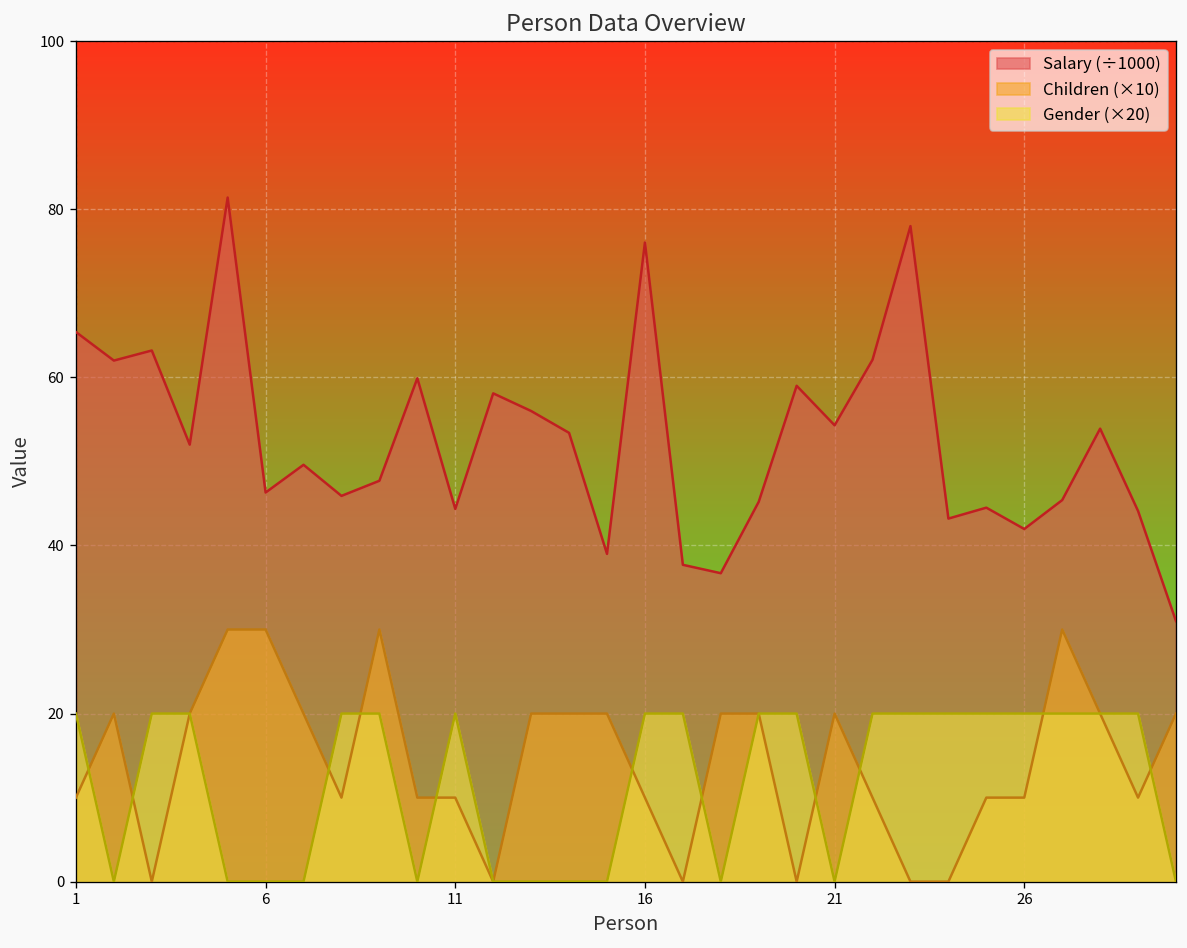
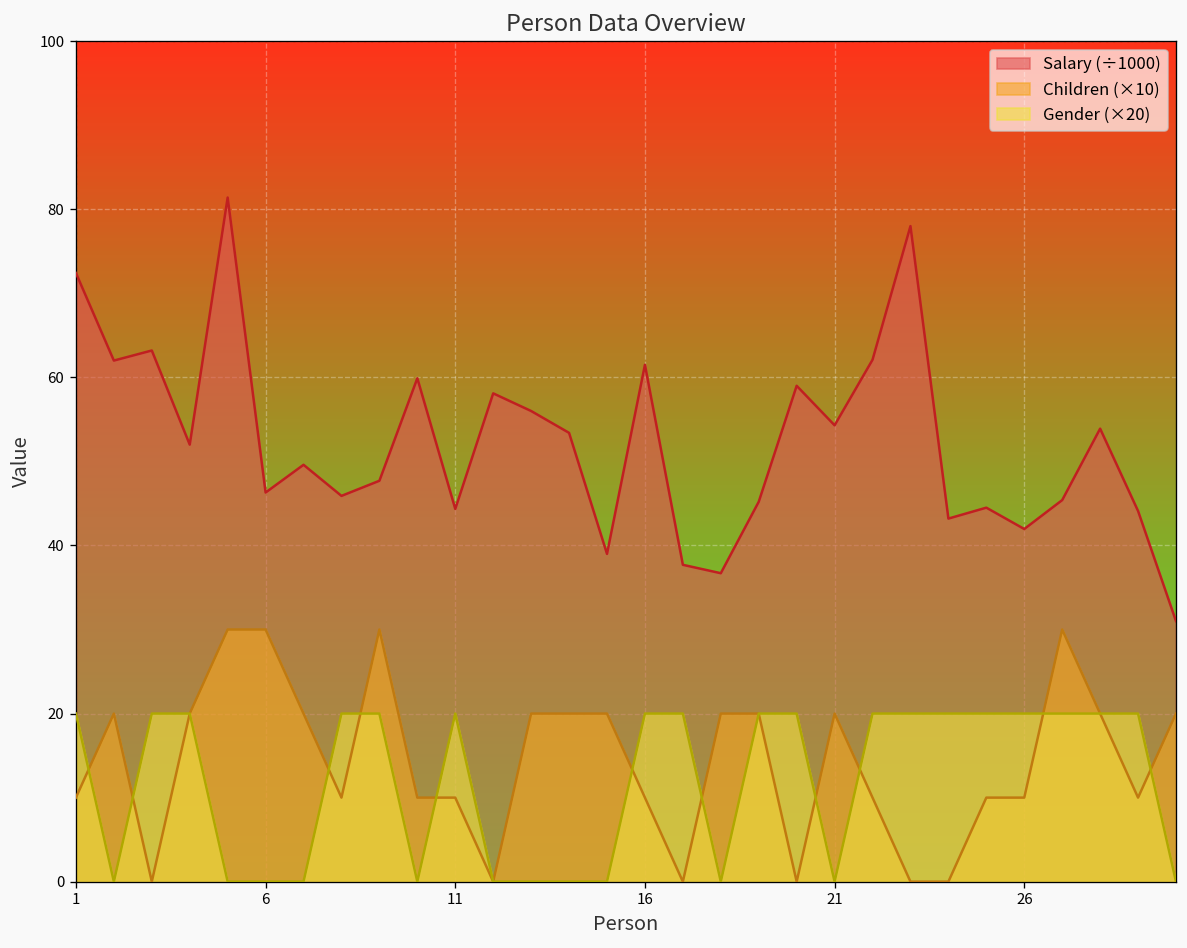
Salary (÷1000), 1: 65 -> 72
Salary (÷1000), 16: 76 -> 62
